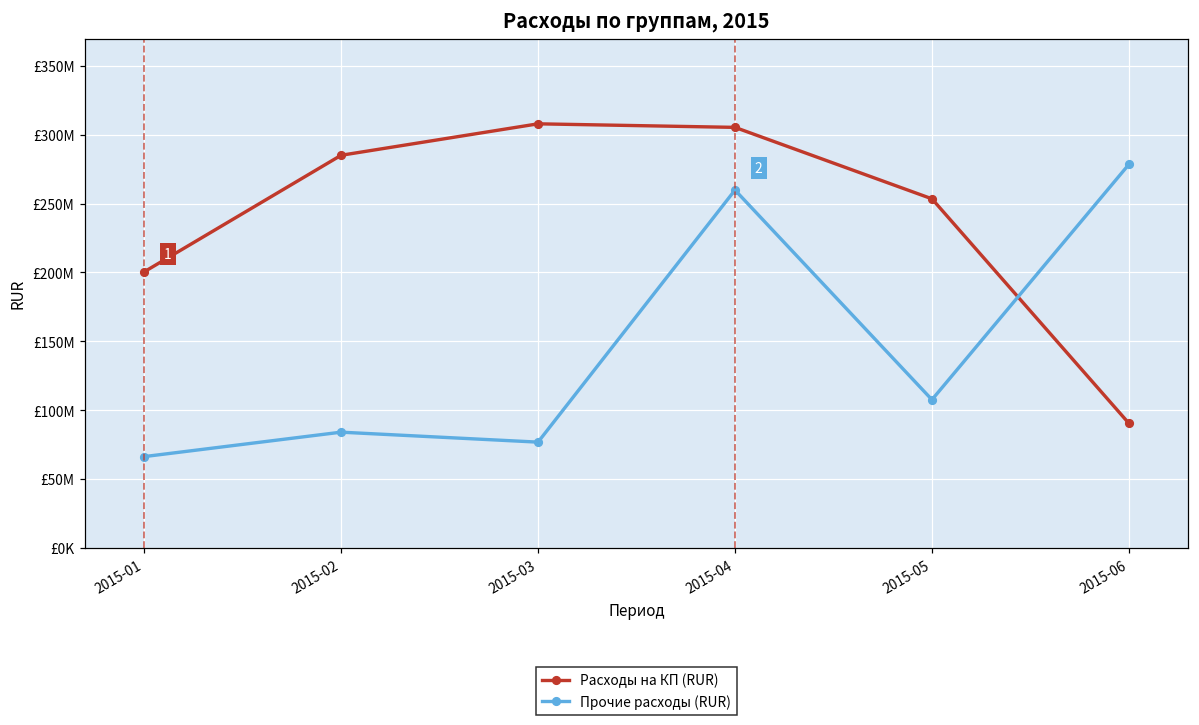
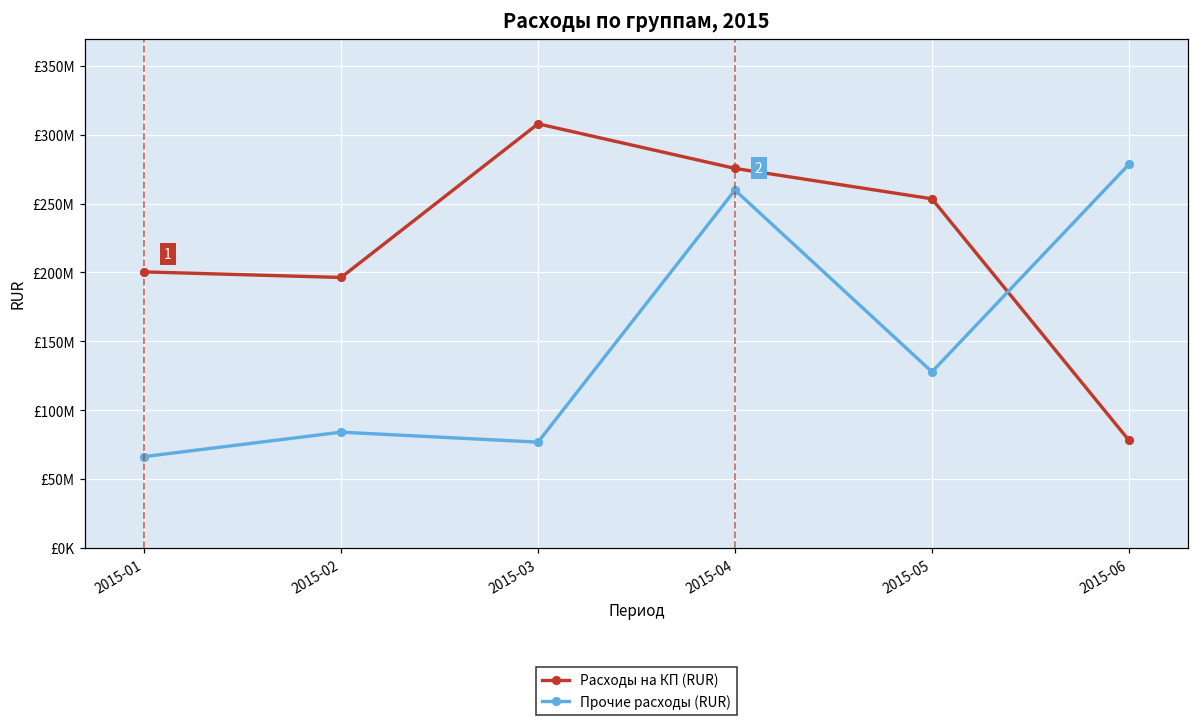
Расходы на КП (RUR), 2015-02: £285000000 -> £196000000
Расходы на КП (RUR), 2015-04: £305000000 -> £275000000
Прочие расходы (RUR), 2015-05: £108000000 -> £128000000
Расходы на КП (RUR), 2015-06: £91000000 -> £78000000
